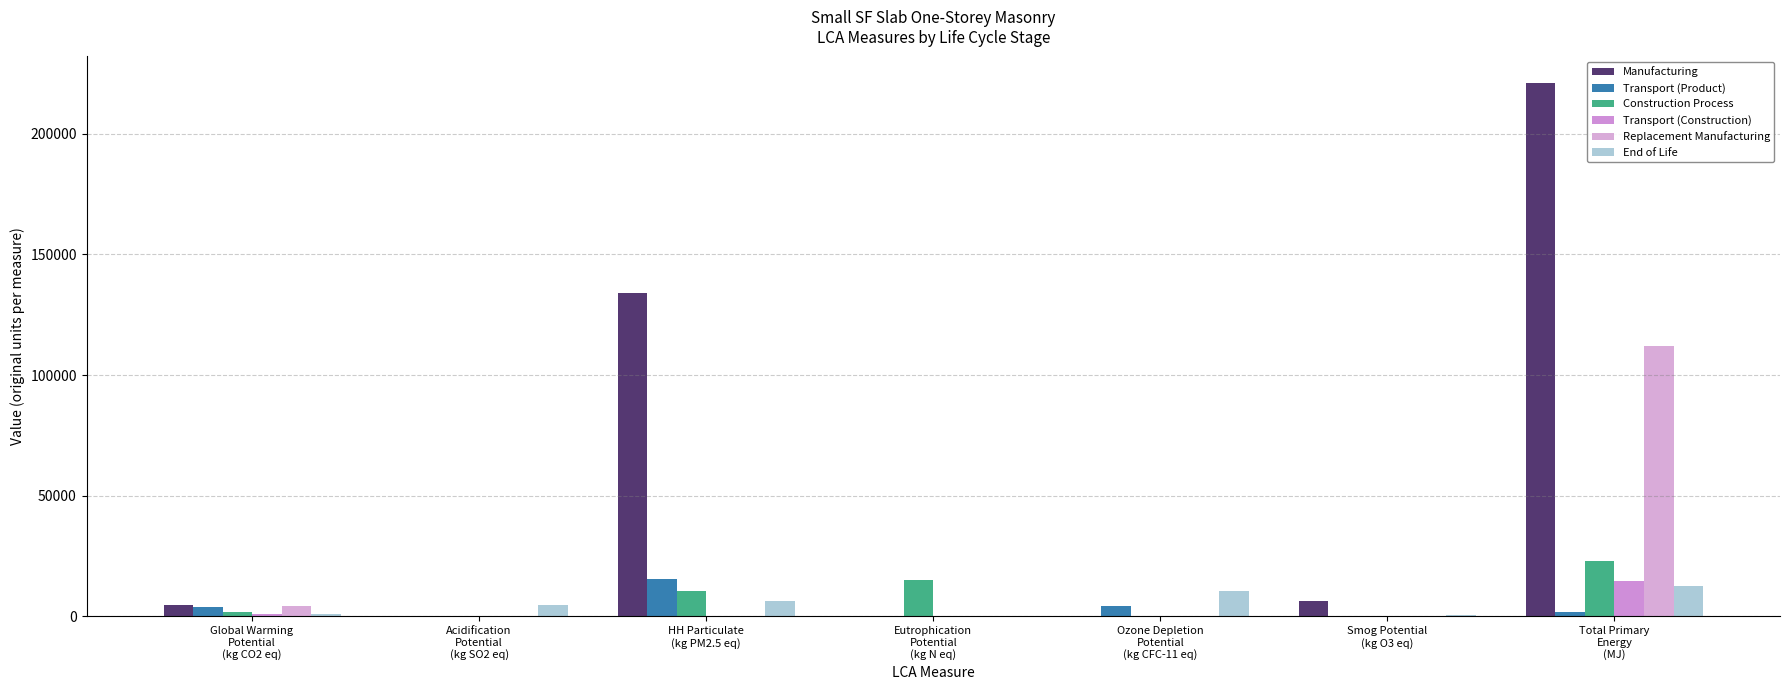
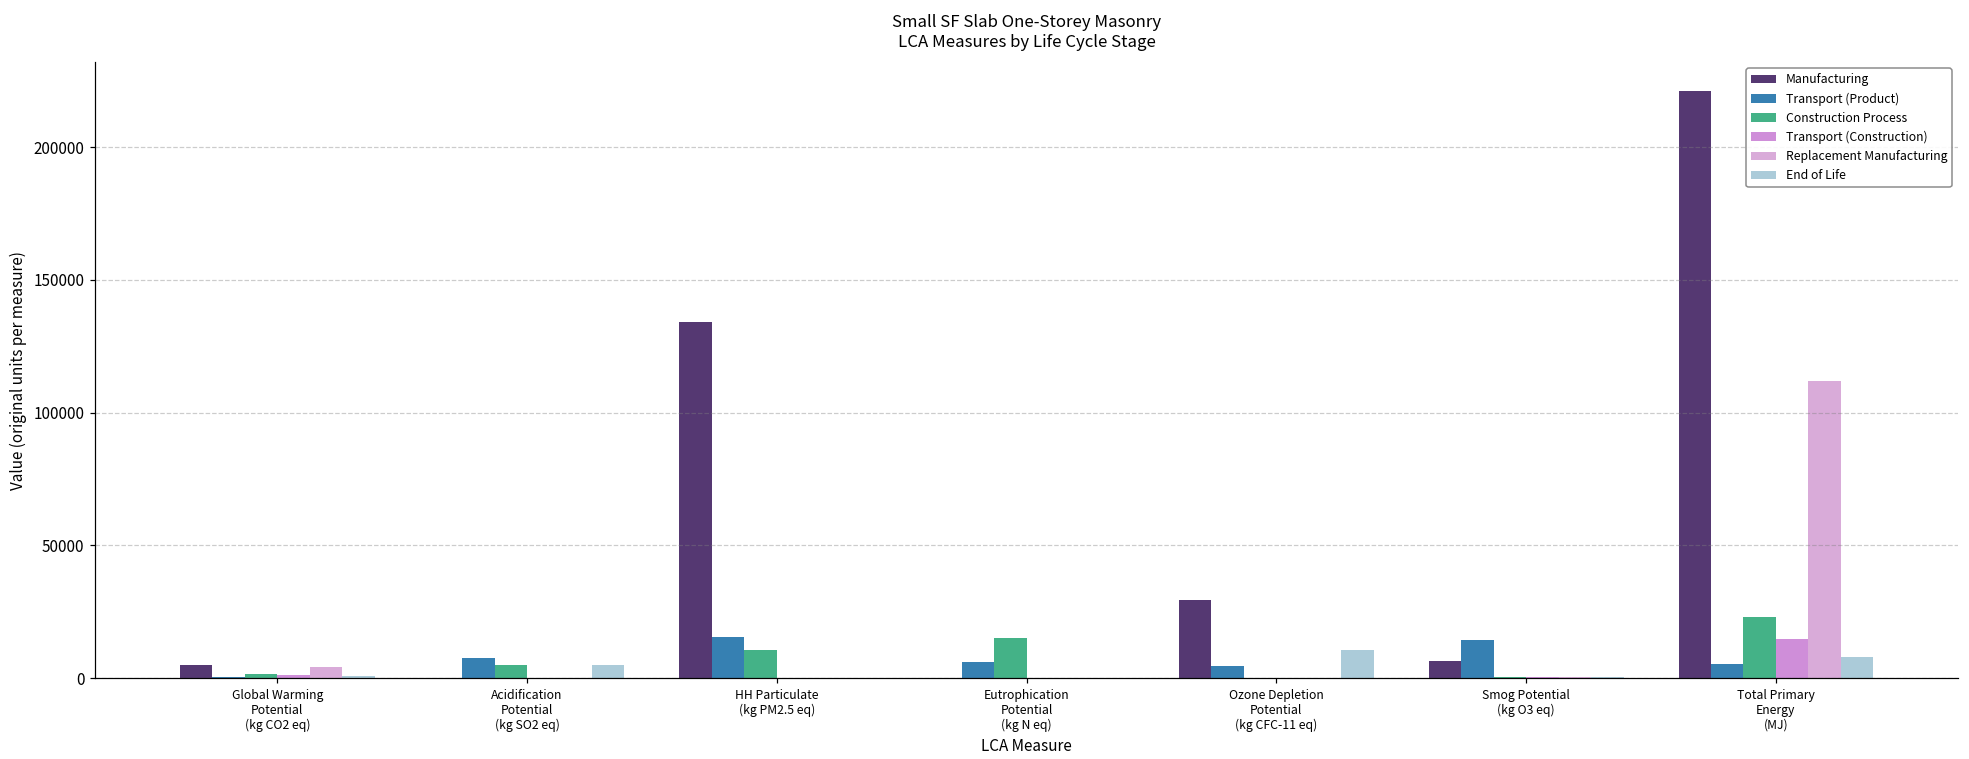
Transport (Product), Global Warming Potential (kg CO2 eq): 4000 -> 0
Transport (Product), Acidification Potential (kg SO2 eq): 0 -> 7000
Construction Process, Acidification Potential (kg SO2 eq): 0 -> 5000
End of Life, HH Particulate (kg PM2.5 eq): 7000 -> 0
Transport (Product), Eutrophication Potential (kg N eq): 0 -> 6000
Manufacturing, Ozone Depletion Potential (kg CFC-11 eq): 0 -> 29000
Transport (Product), Smog Potential (kg O3 eq): 0 -> 14000
Transport (Product), Total Primary Energy (MJ): 2000 -> 5000
End of Life, Total Primary Energy (MJ): 13000 -> 8000
